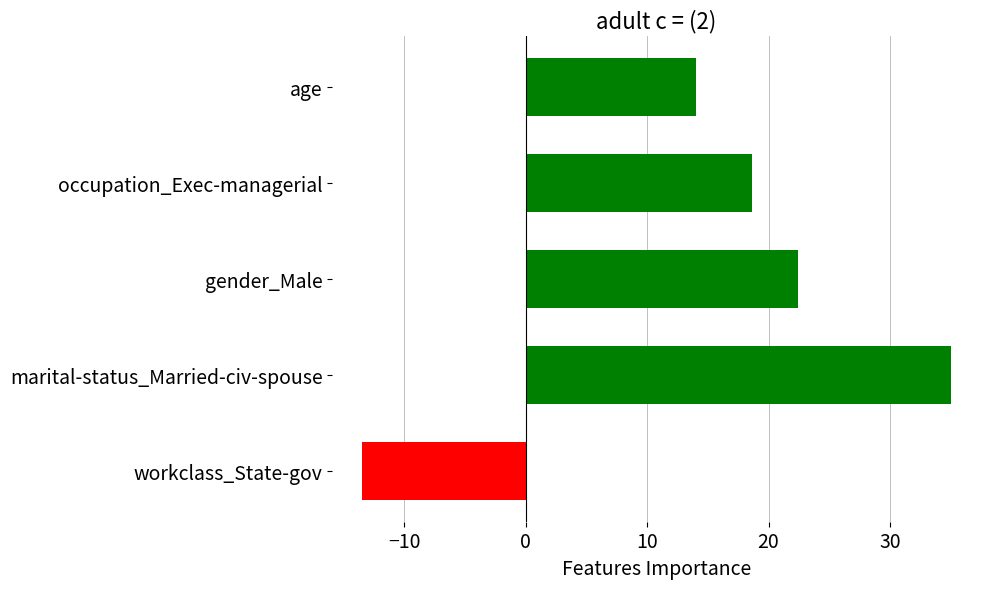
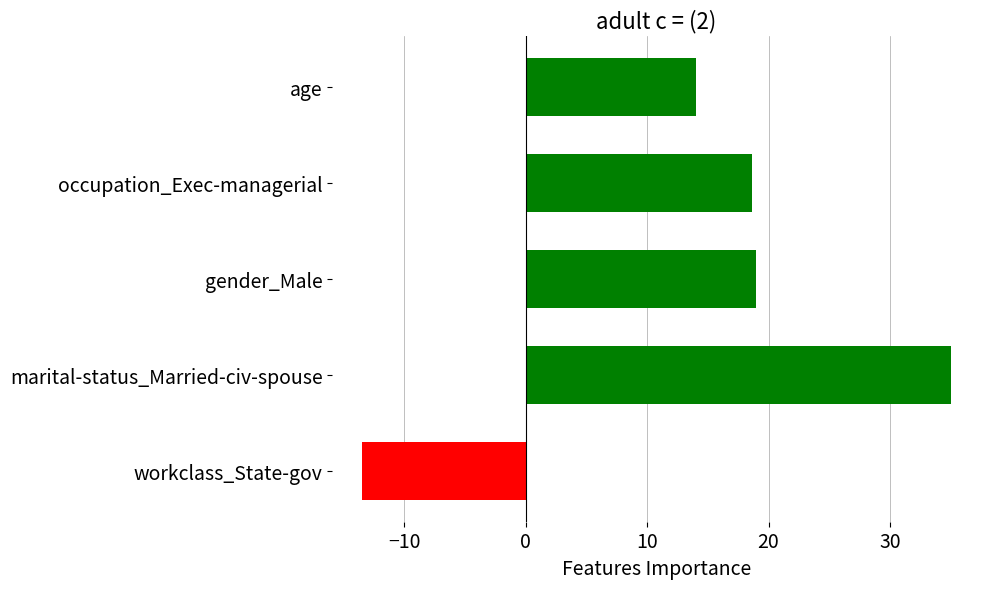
gender_Male: 22.4 -> 19.0
